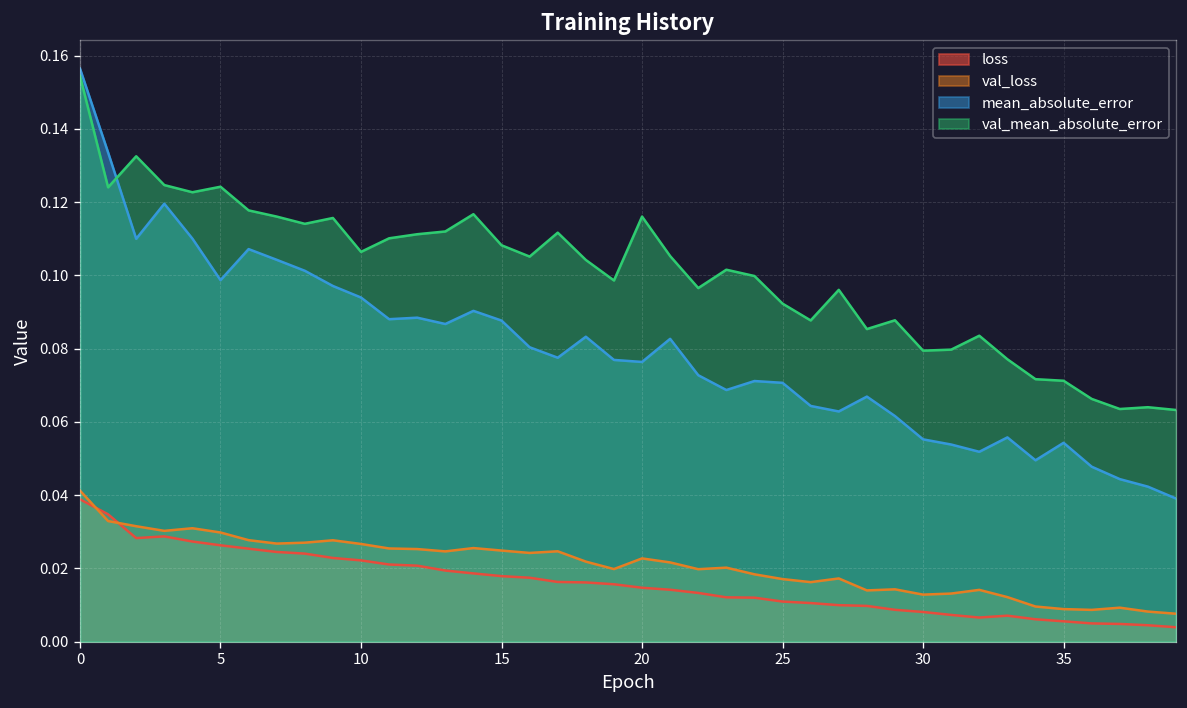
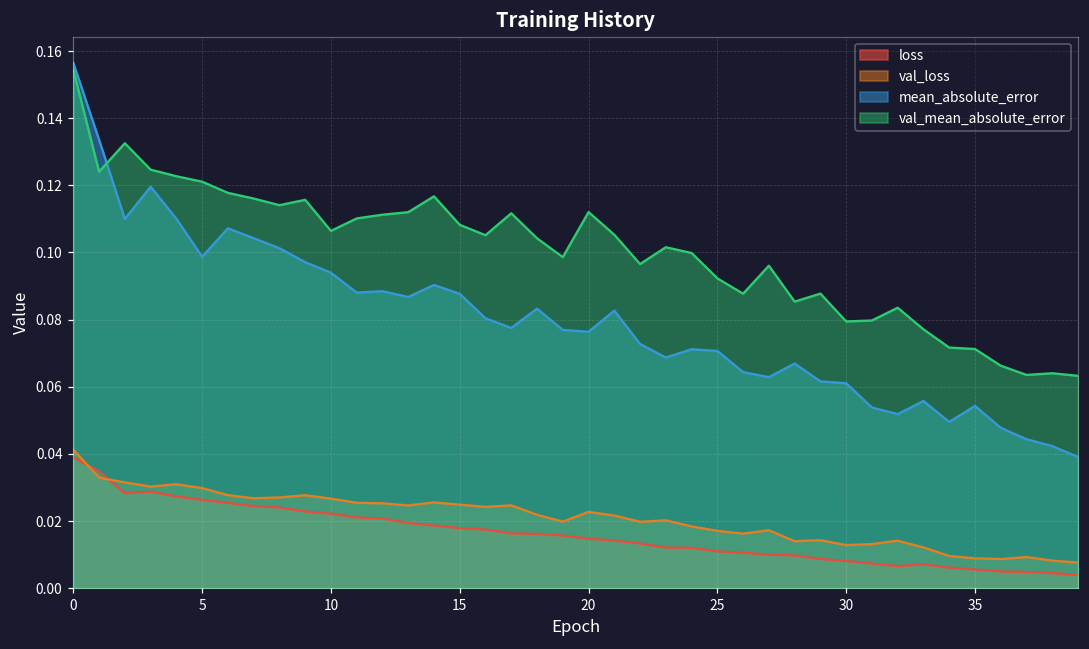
val_mean_absolute_error, 5: 0.124 -> 0.121
val_mean_absolute_error, 20: 0.116 -> 0.112
mean_absolute_error, 30: 0.055 -> 0.061
